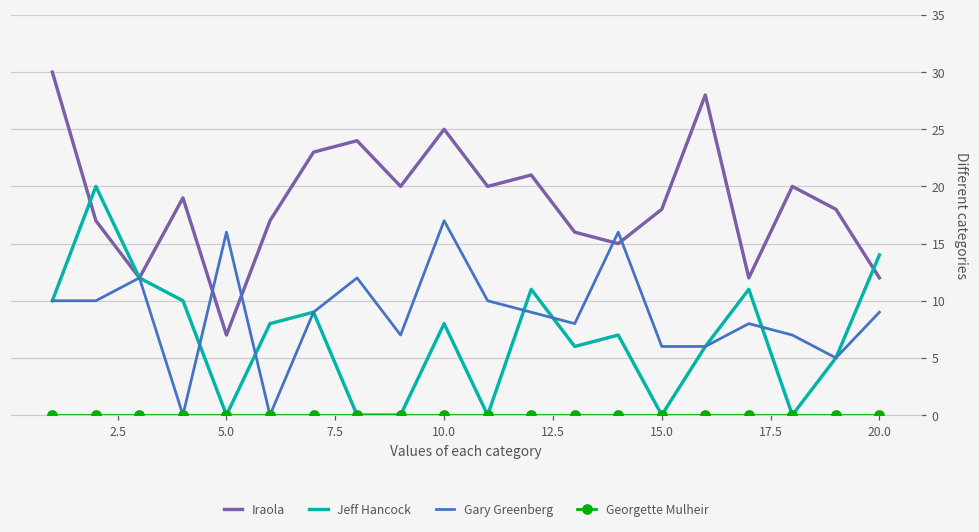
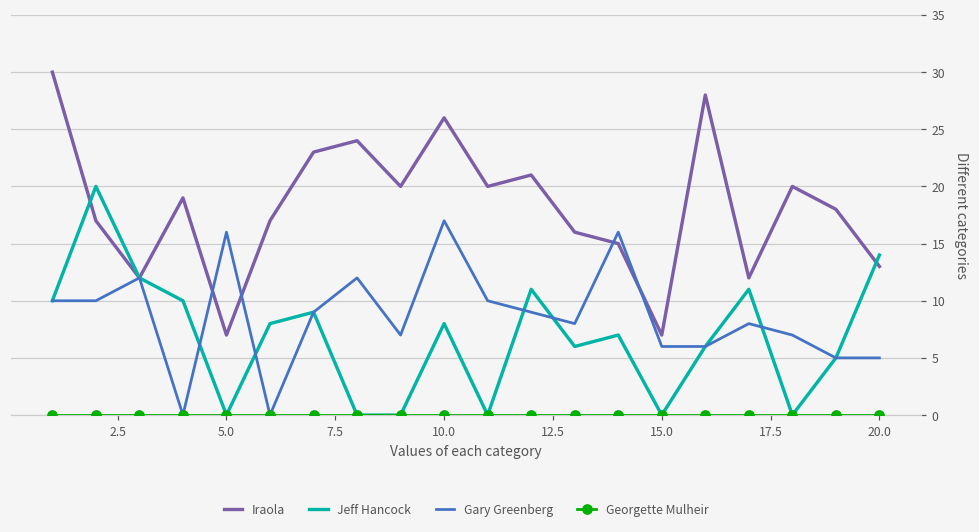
Iraola, 10.0: 25 -> 26
Iraola, 15.0: 18 -> 7
Iraola, 20.0: 12 -> 13
Gary Greenberg, 20.0: 9 -> 5
